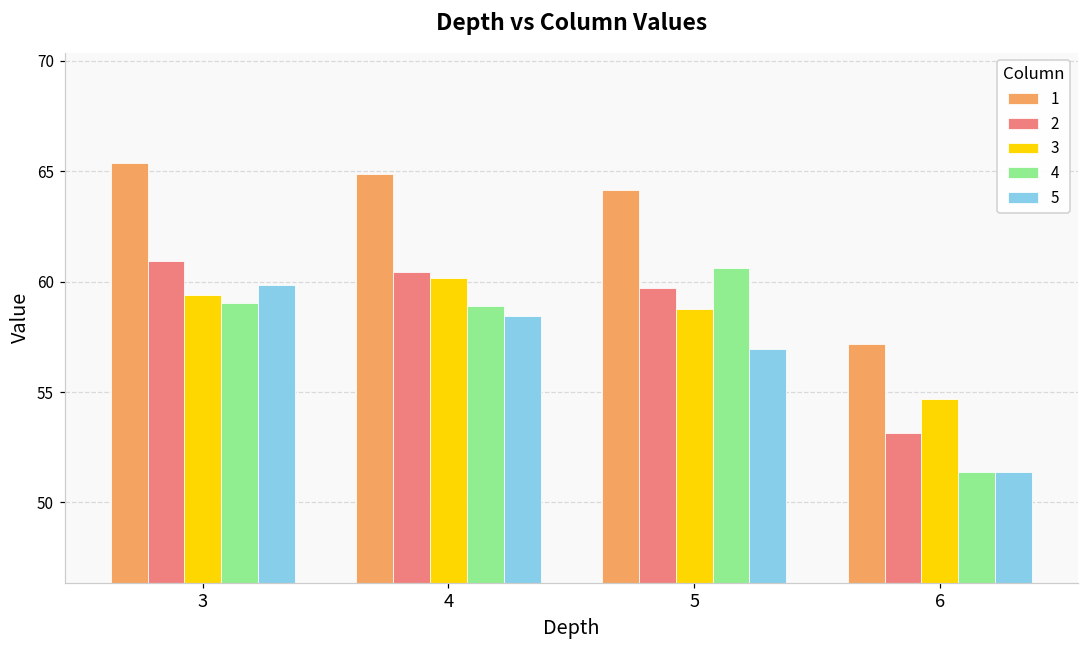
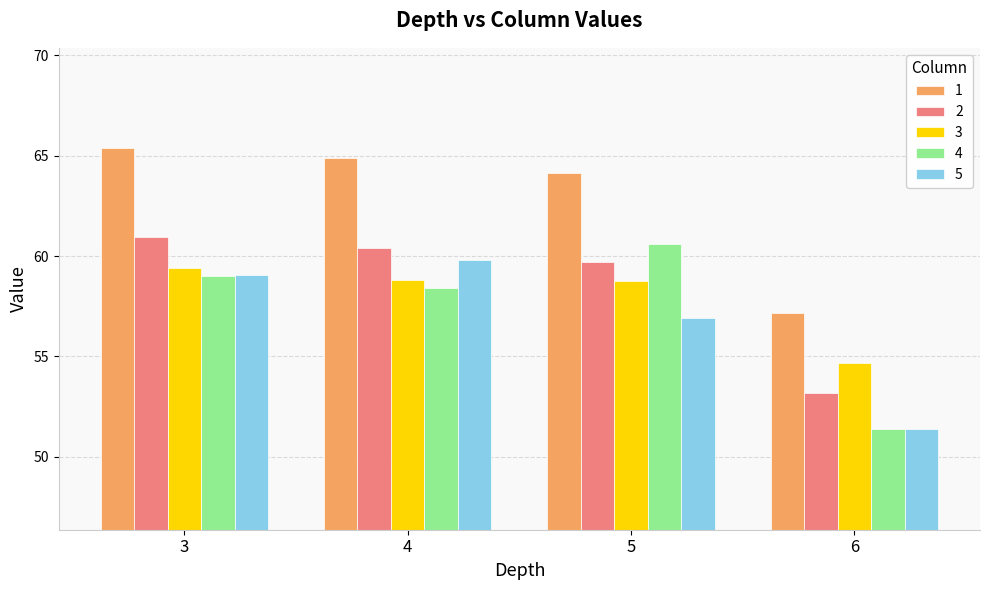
5, 3: 59.8 -> 59.1
3, 4: 60.1 -> 58.8
4, 4: 58.9 -> 58.4
5, 4: 58.4 -> 59.8
